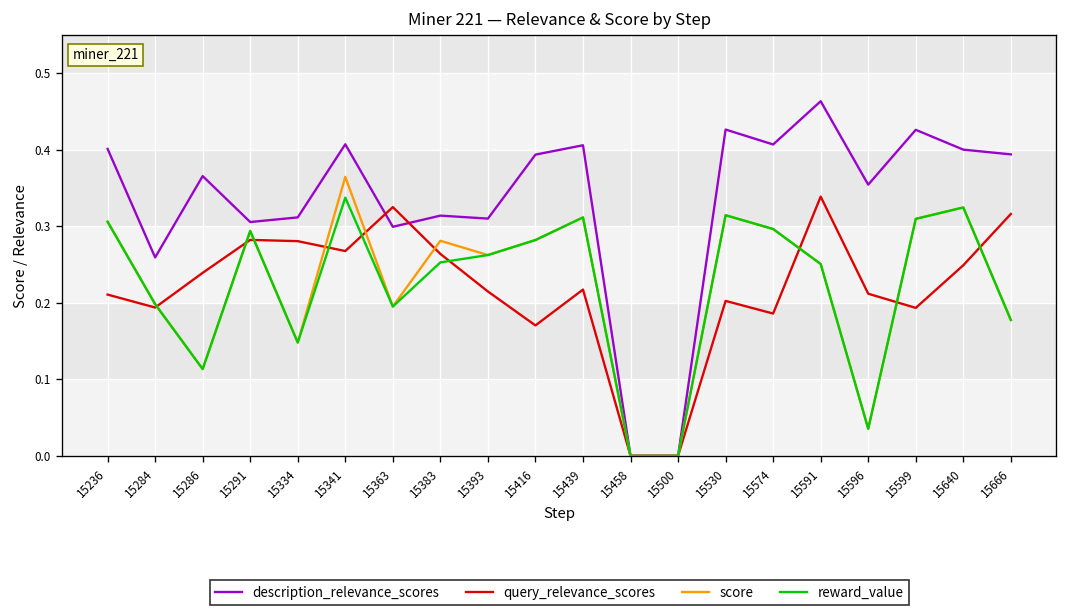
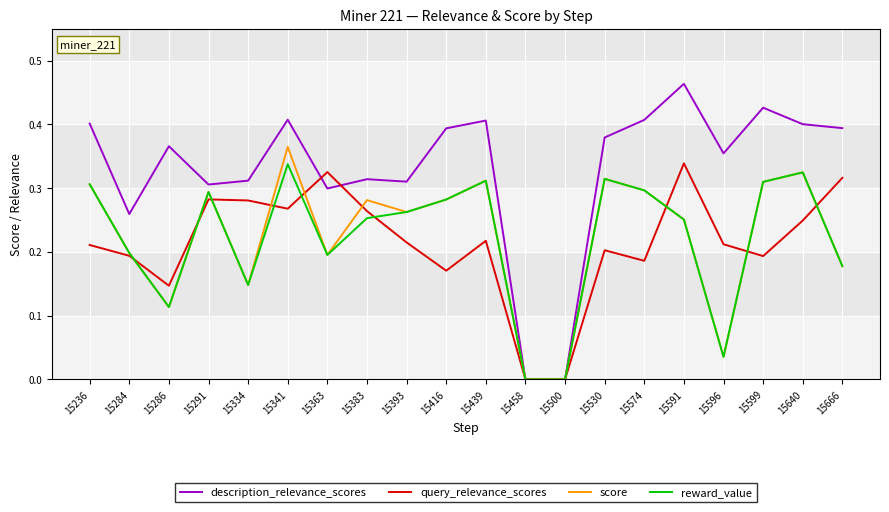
query_relevance_scores, 15286: 0.24 -> 0.15
description_relevance_scores, 15530: 0.43 -> 0.38
